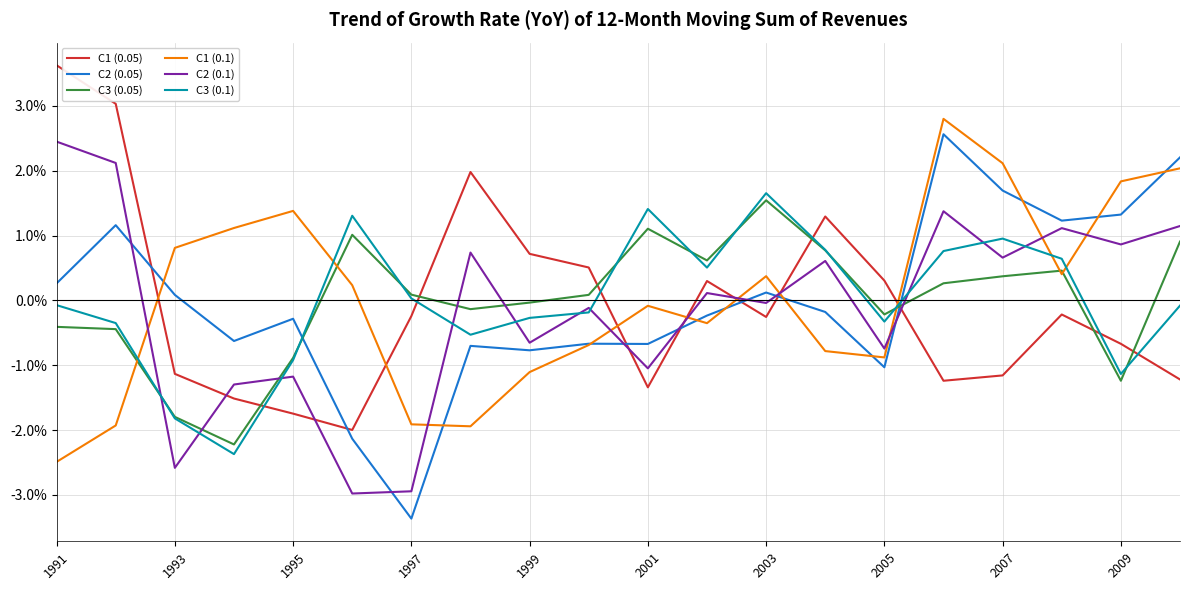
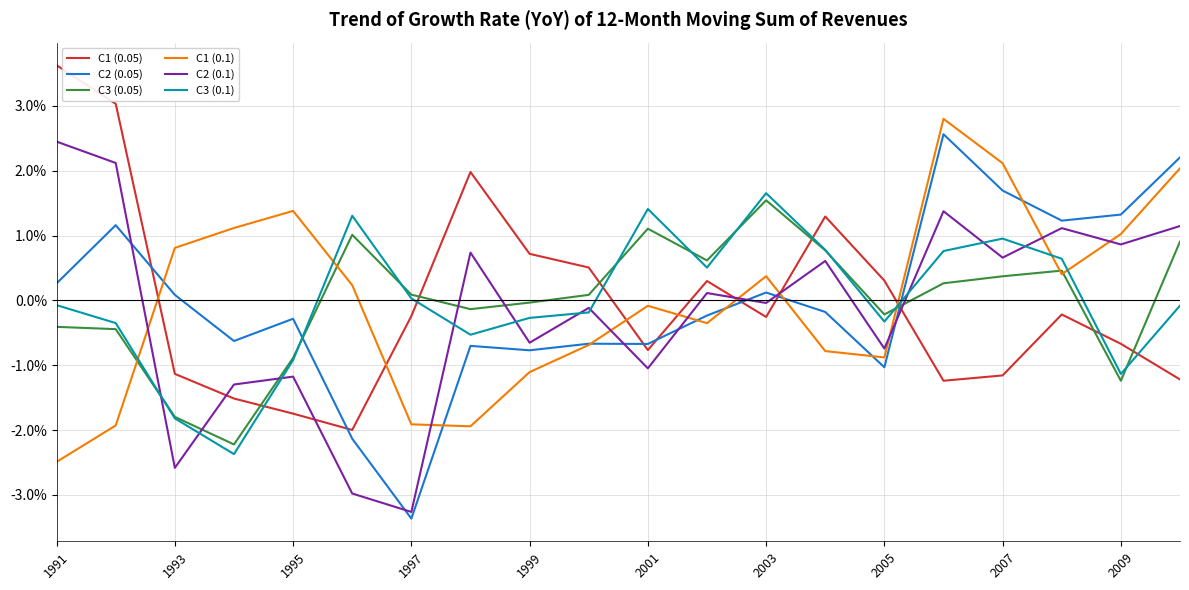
C2 (0.1), 1997: -2.9% -> -3.3%
C1 (0.05), 2001: -1.3% -> -0.8%
C1 (0.1), 2009: 1.8% -> 1.0%
